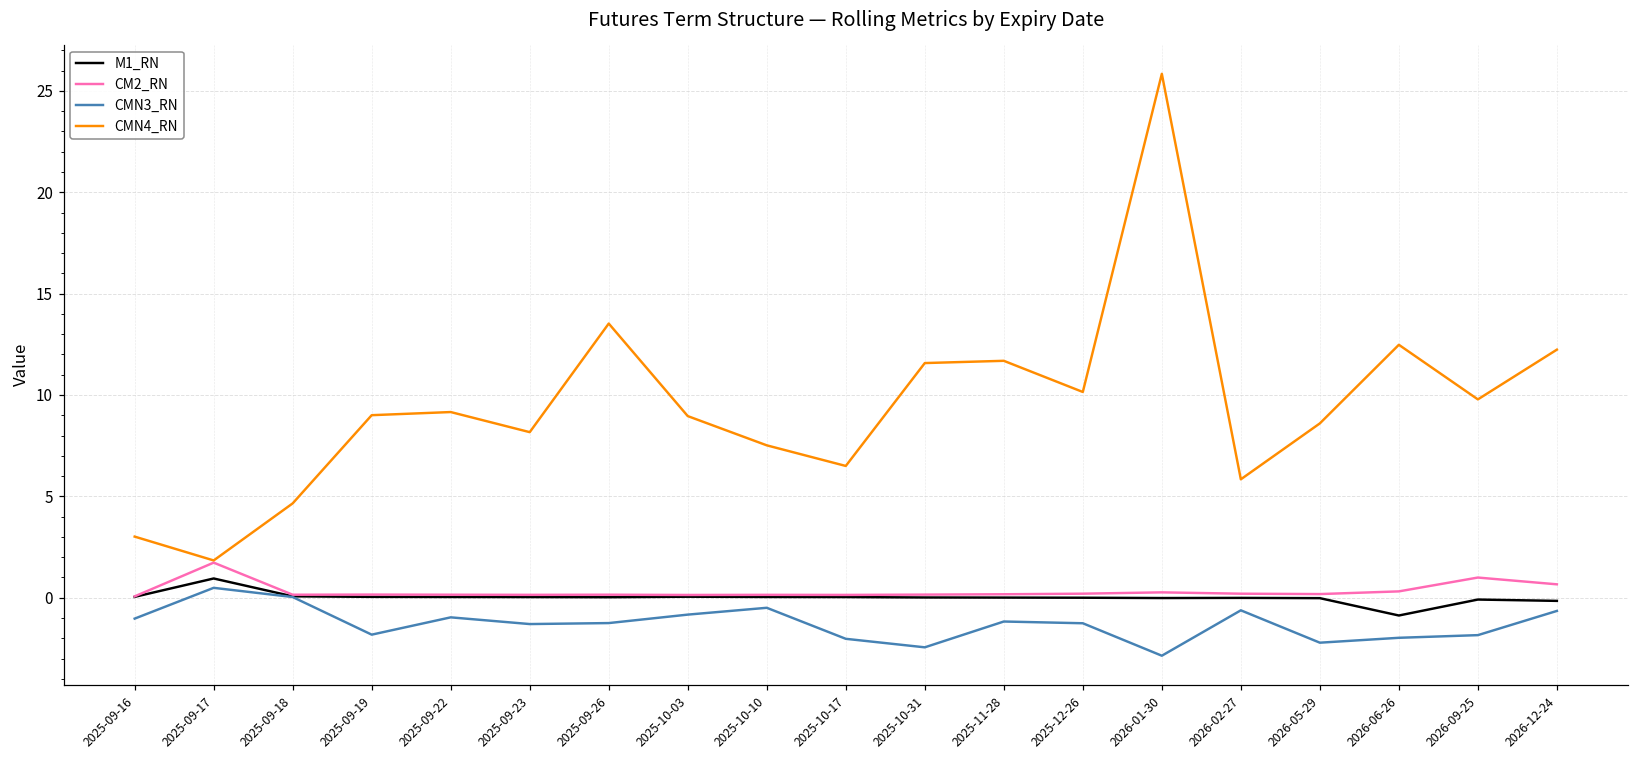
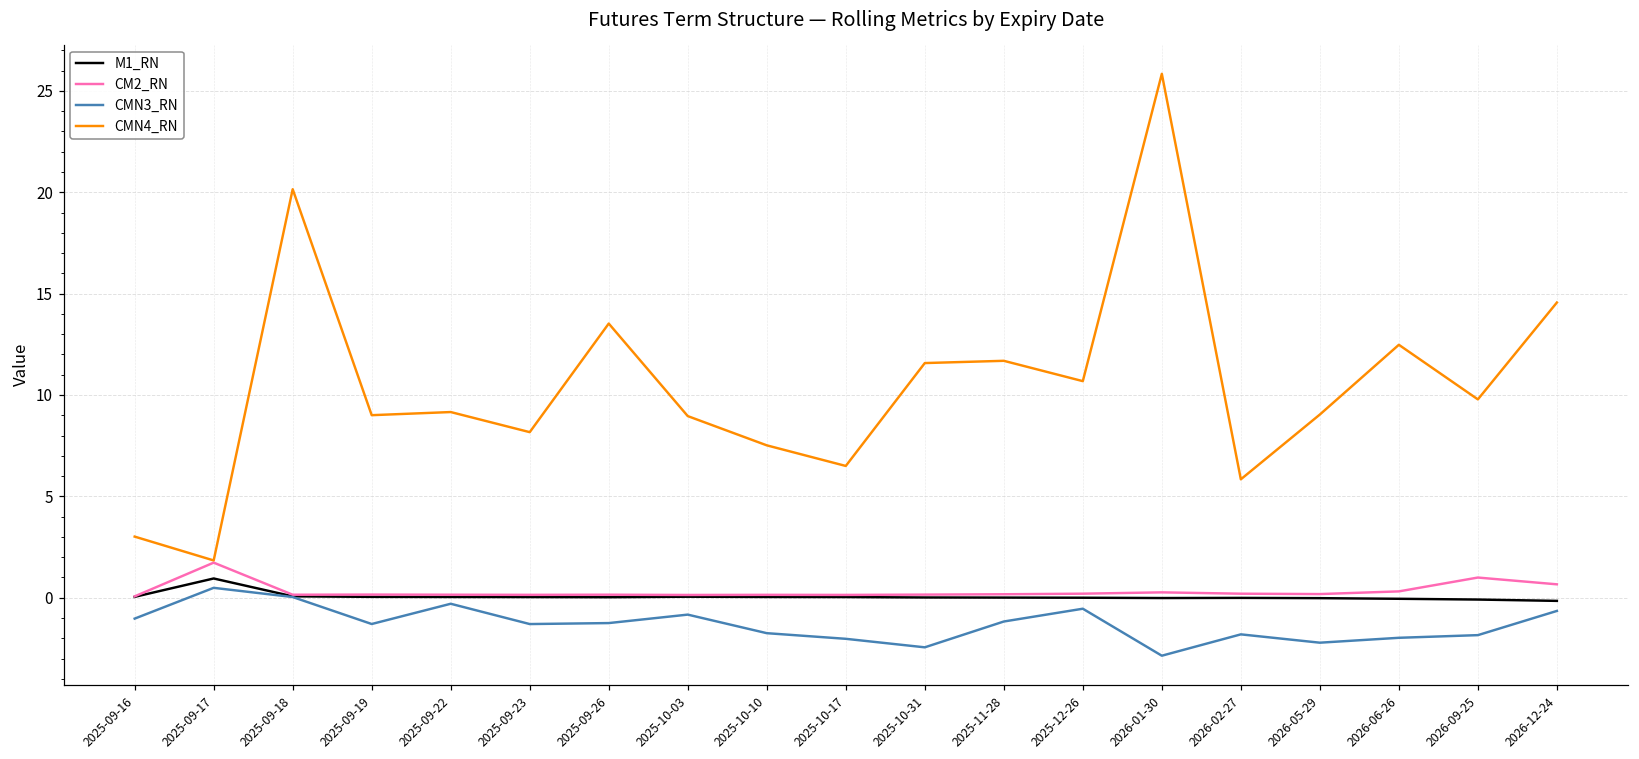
CMN4_RN, 2025-09-18: 4.7 -> 20.1
CMN3_RN, 2025-09-19: -1.8 -> -1.3
CMN3_RN, 2025-09-22: -1.0 -> -0.3
CMN3_RN, 2025-10-10: -0.5 -> -1.7
CMN3_RN, 2025-12-26: -1.3 -> -0.5
CMN4_RN, 2025-12-26: 10.1 -> 10.7
CMN3_RN, 2026-02-27: -0.6 -> -1.8
CMN4_RN, 2026-05-29: 8.6 -> 9.0
M1_RN, 2026-06-26: -0.9 -> -0.1
CMN4_RN, 2026-12-24: 12.2 -> 14.6
